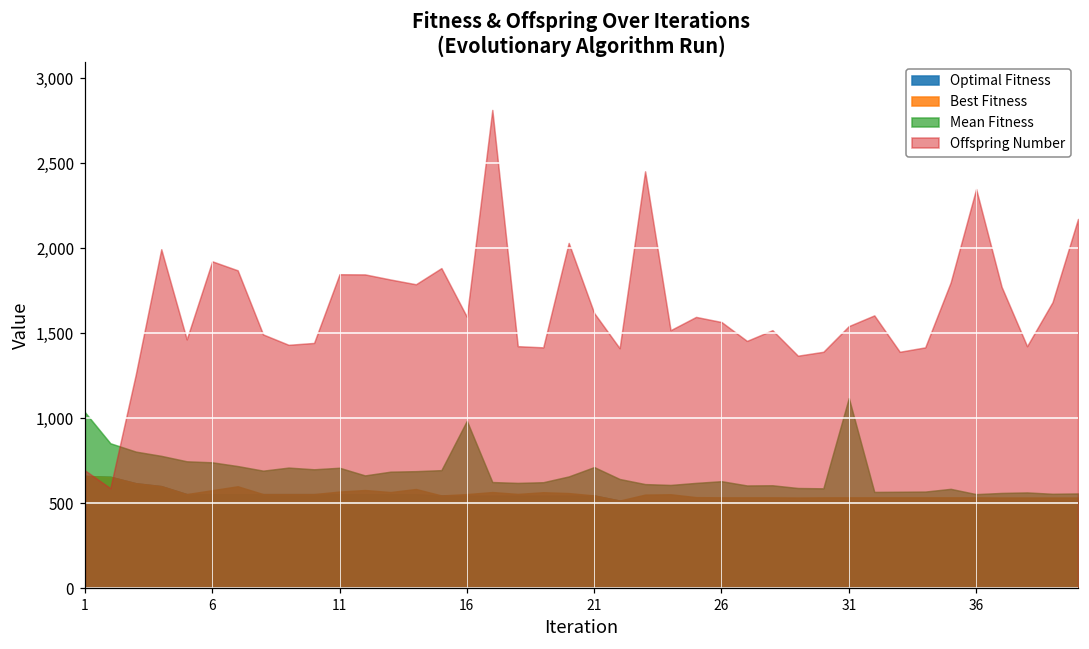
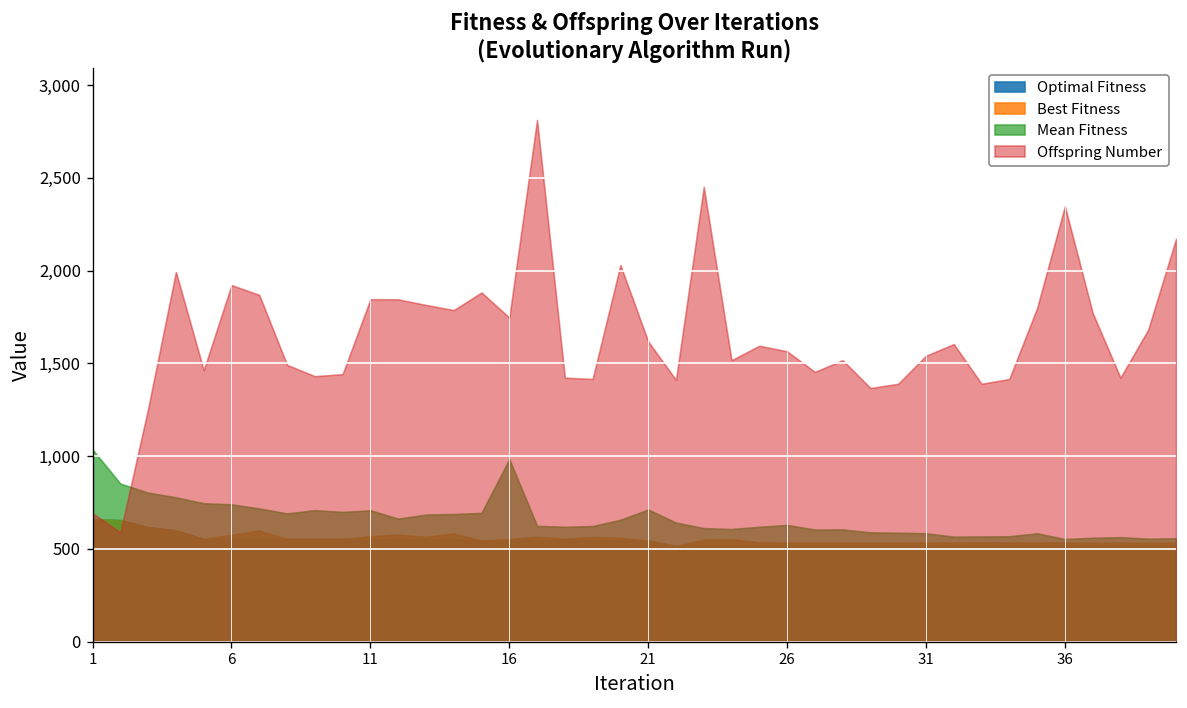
Offspring Number, 16: 1,600 -> 1,750
Mean Fitness, 31: 1,120 -> 580
